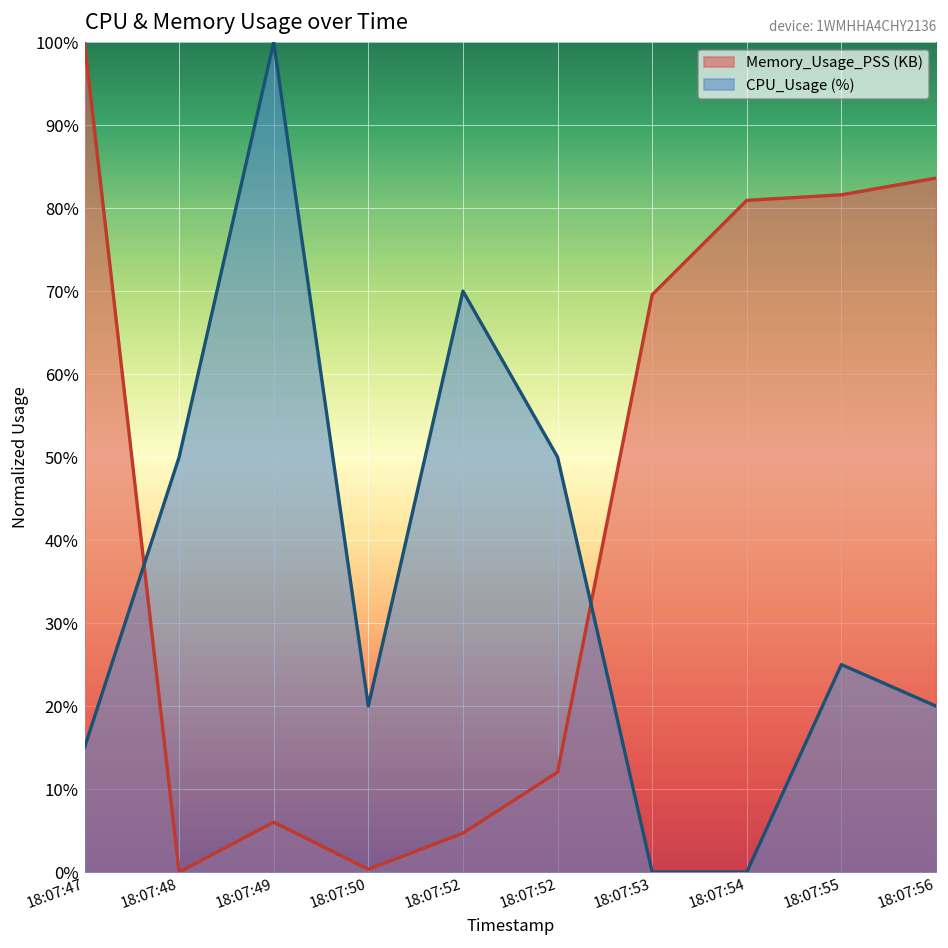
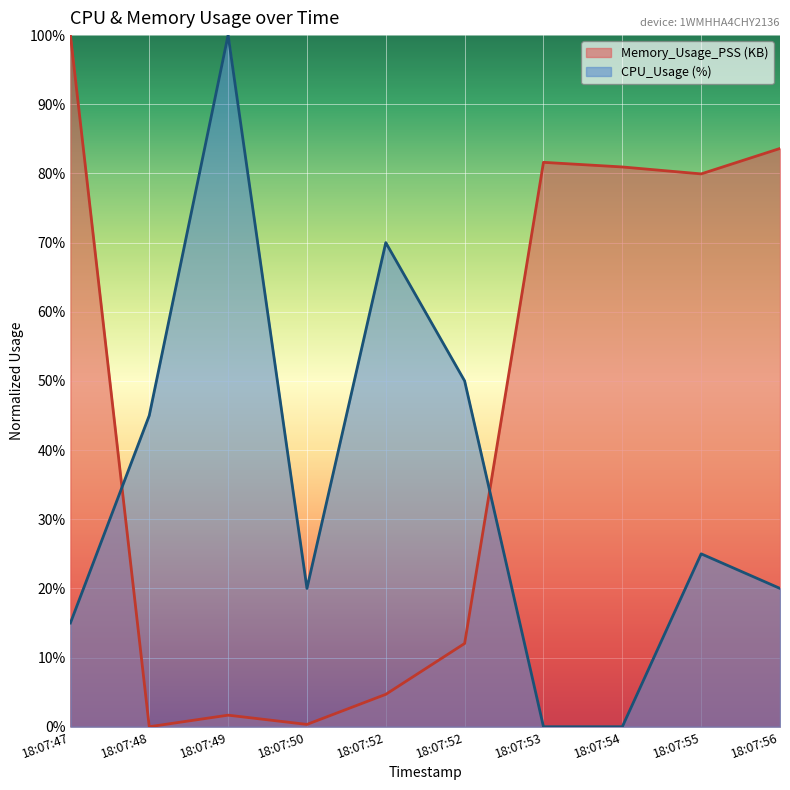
CPU_Usage (%), 18:07:48: 50% -> 45%
Memory_Usage_PSS (KB), 18:07:49: 6% -> 2%
Memory_Usage_PSS (KB), 18:07:53: 70% -> 82%
Memory_Usage_PSS (KB), 18:07:55: 82% -> 80%
